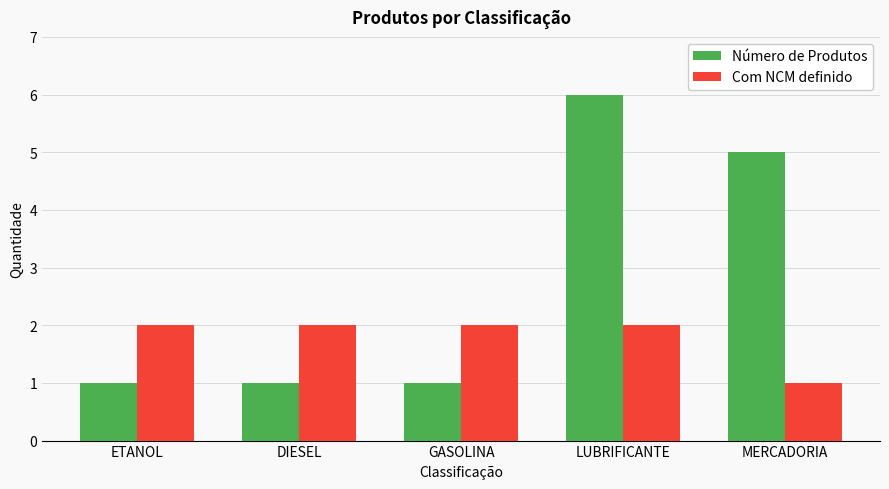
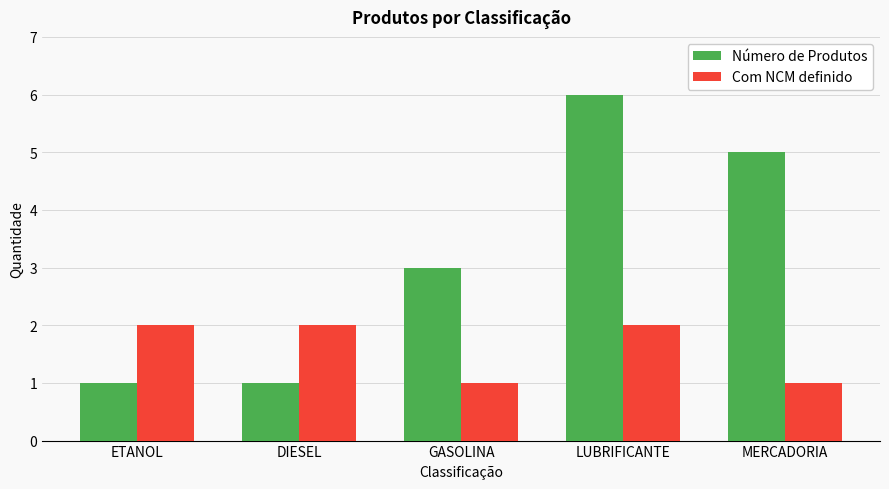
Número de Produtos, GASOLINA: 1 -> 3
Com NCM definido, GASOLINA: 2 -> 1
